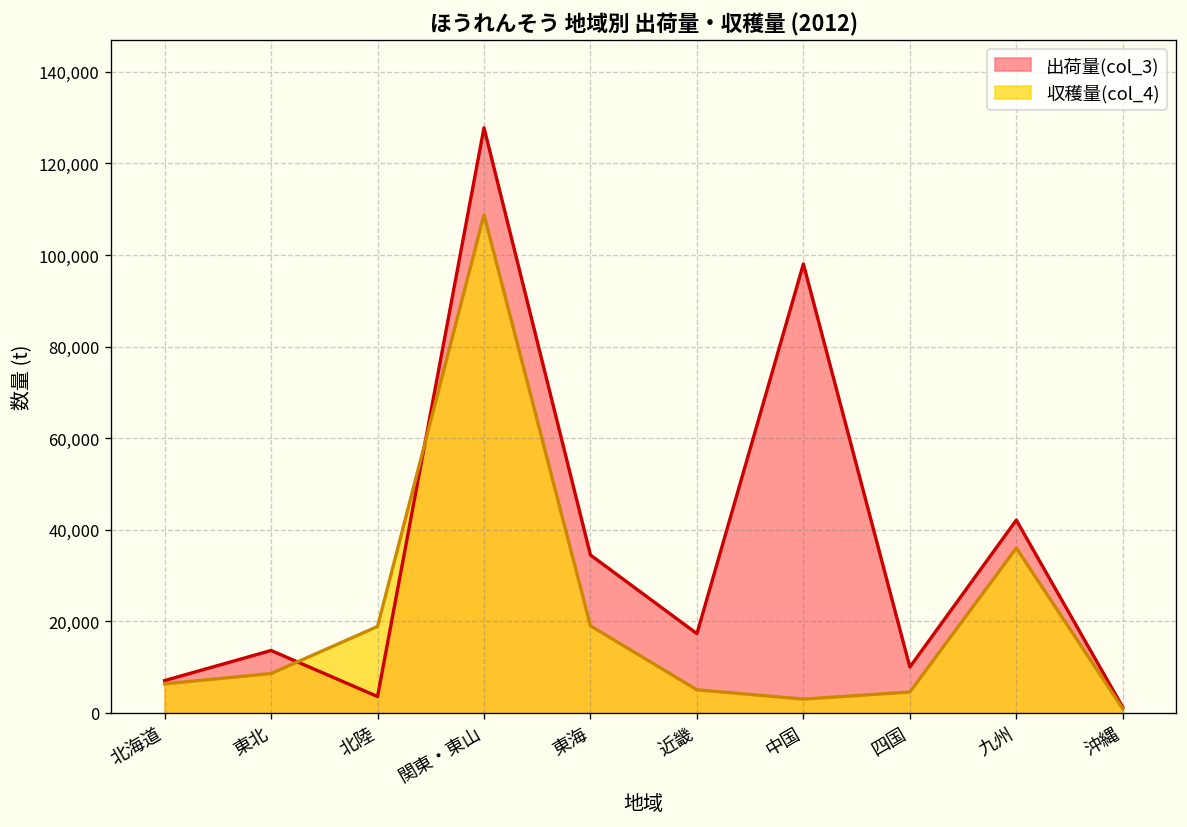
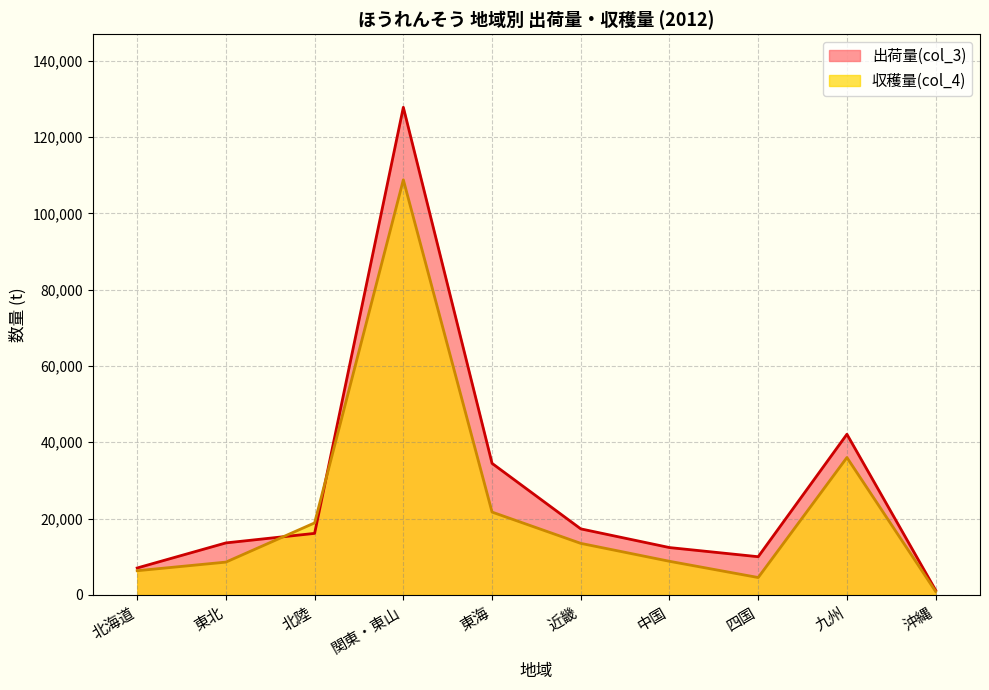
出荷量(col_3), 北陸: 4,000 -> 16,000
収穫量(col_4), 東海: 19,000 -> 22,000
収穫量(col_4), 近畿: 5,000 -> 14,000
出荷量(col_3), 中国: 98,000 -> 12,000
収穫量(col_4), 中国: 3,000 -> 9,000
